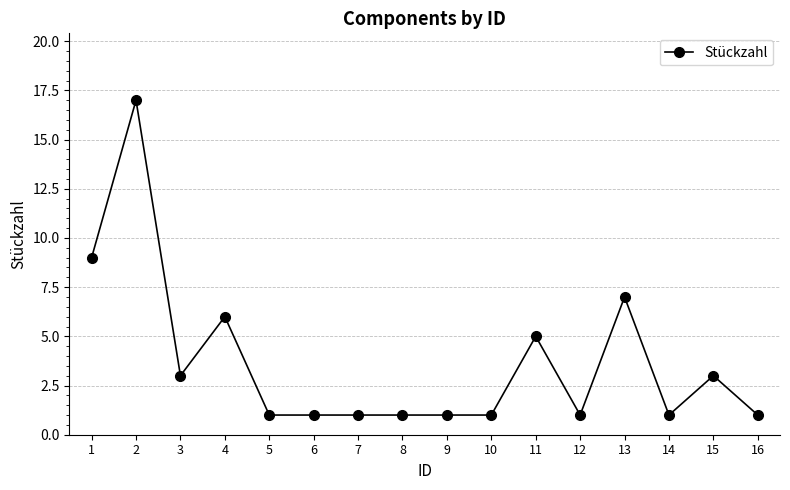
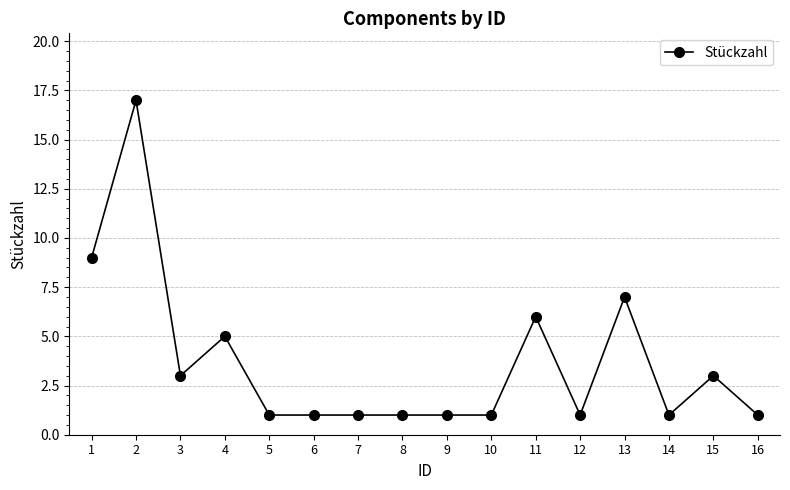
4: 6 -> 5
11: 5 -> 6
